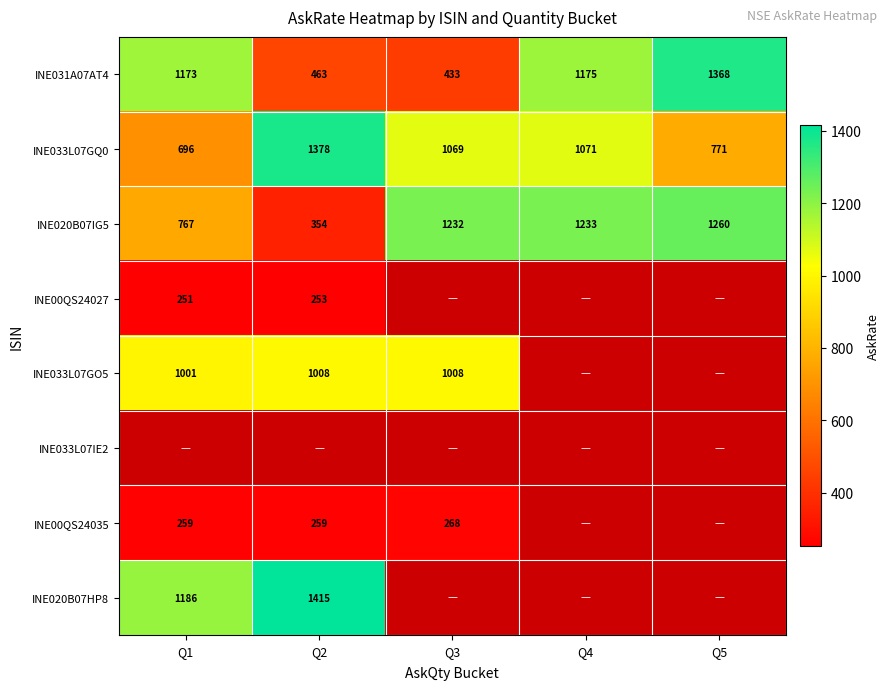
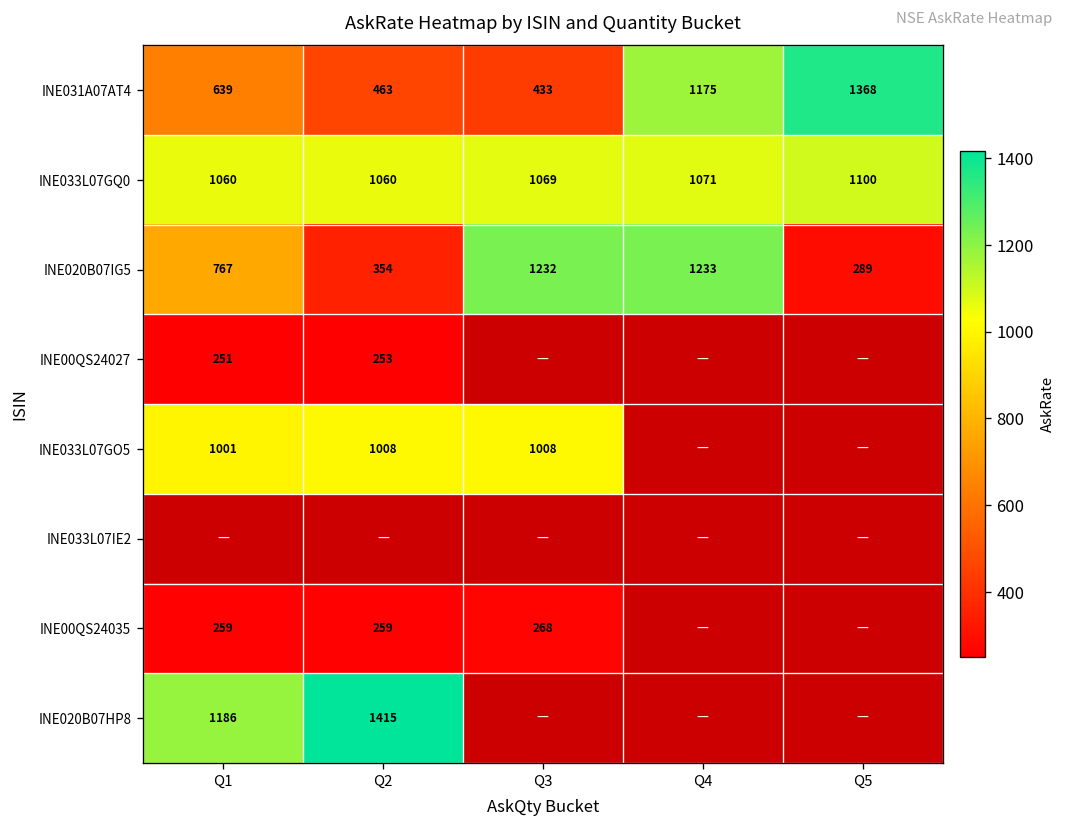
INE031A07AT4, Q1: 1173 -> 639
INE033L07GQ0, Q1: 696 -> 1060
INE033L07GQ0, Q2: 1378 -> 1060
INE033L07GQ0, Q5: 771 -> 1100
INE020B07IG5, Q5: 1260 -> 289
